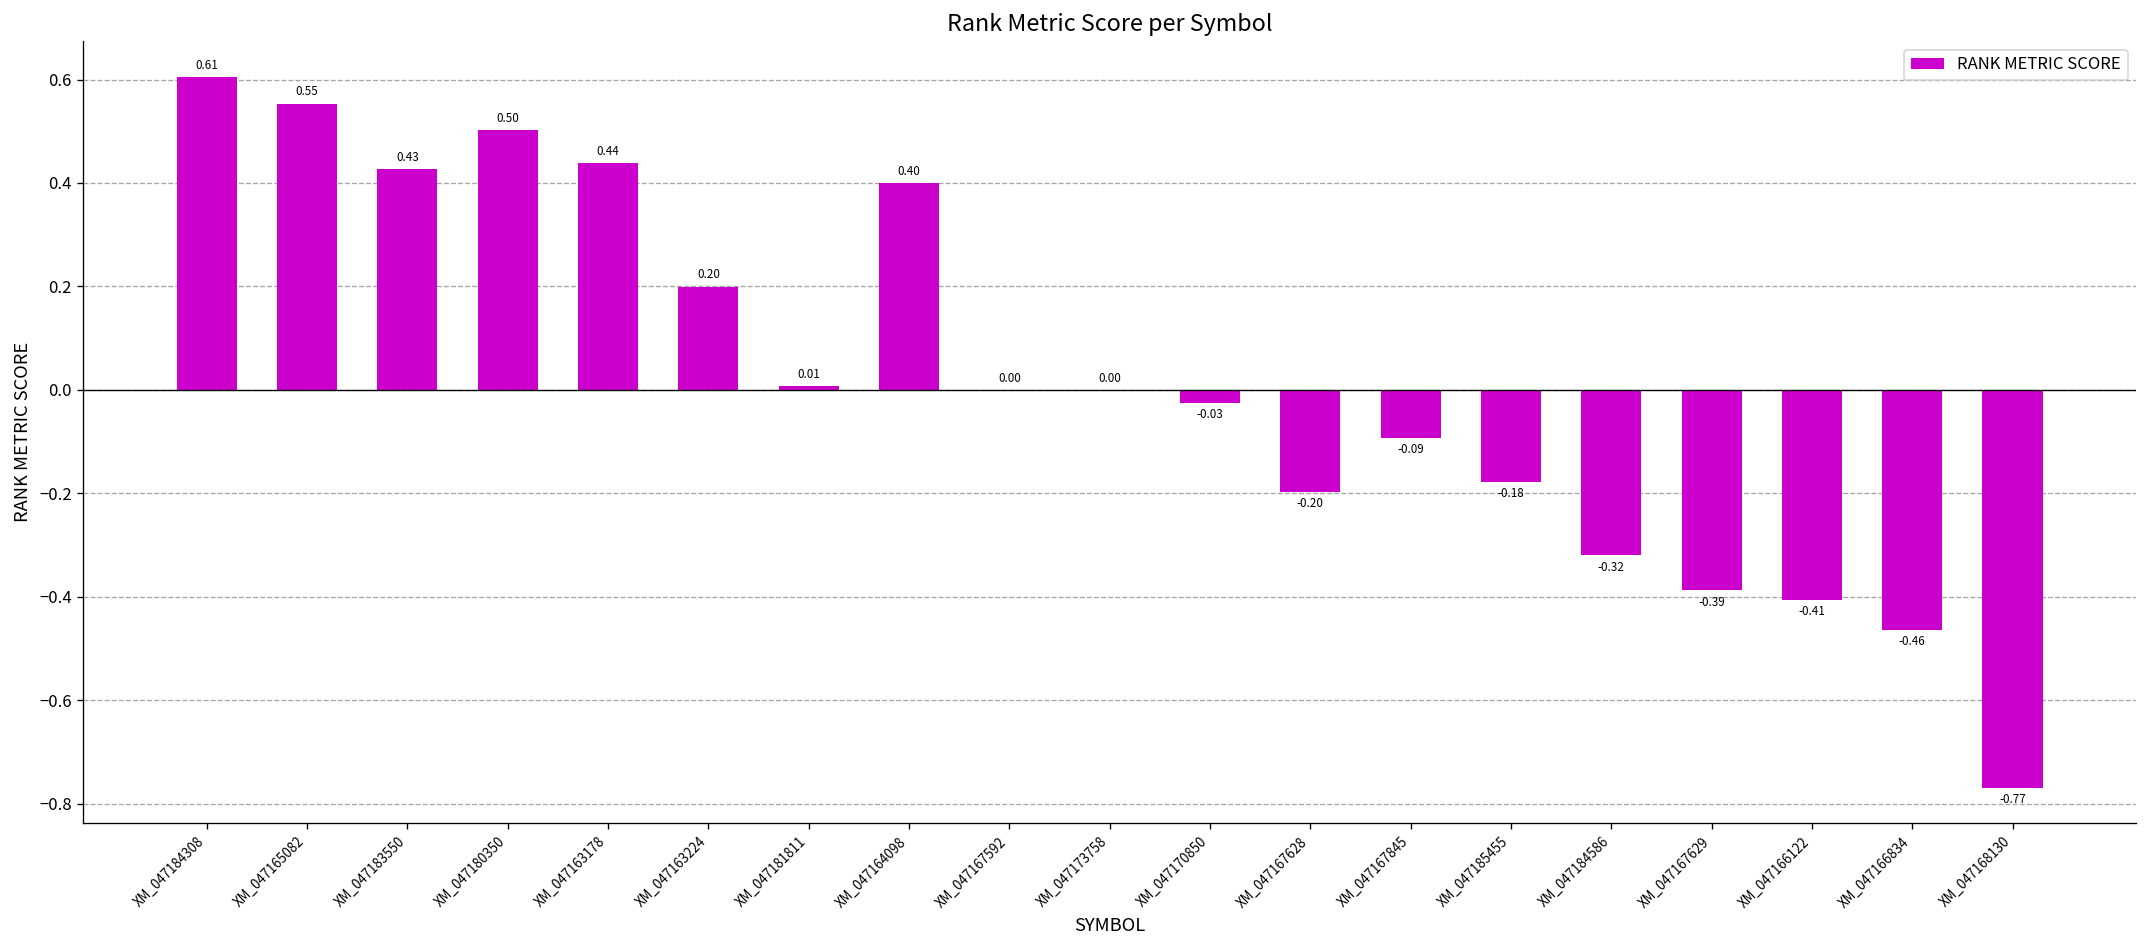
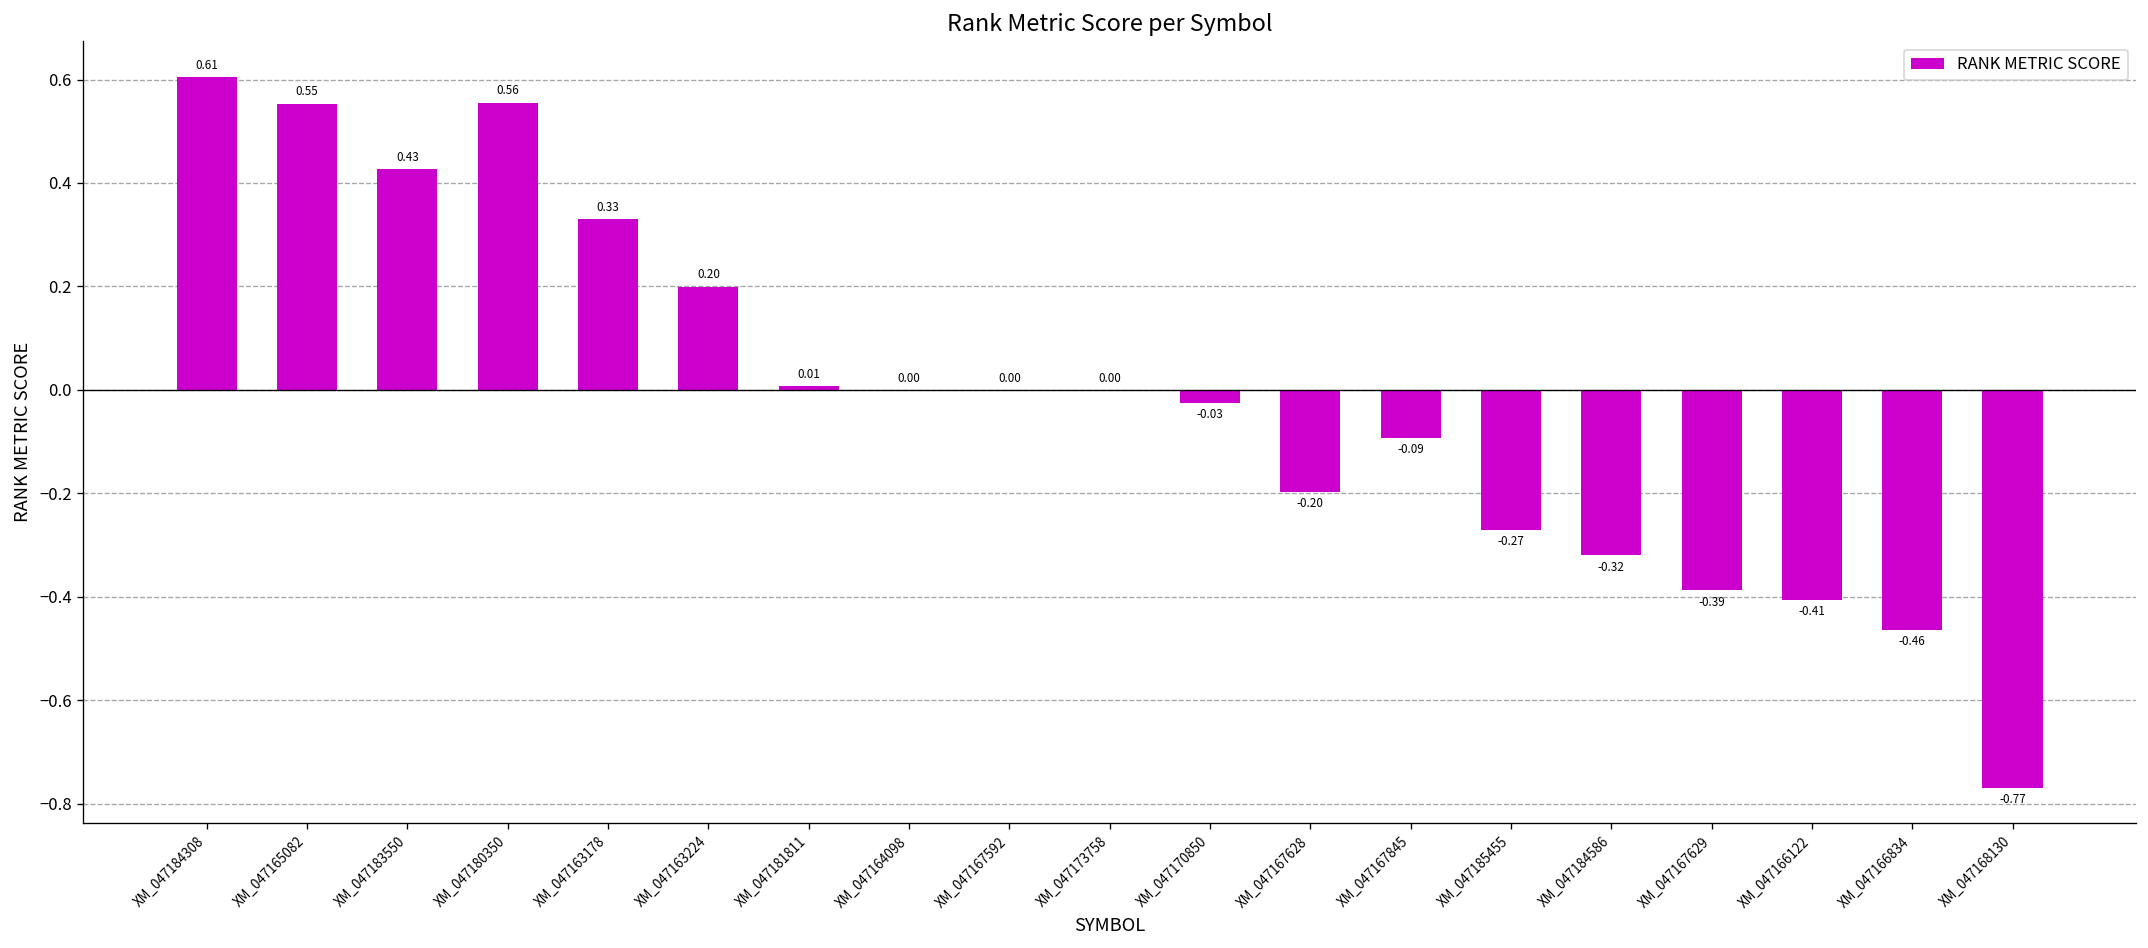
XM_047180350: 0.50 -> 0.56
XM_047163178: 0.44 -> 0.33
XM_047164098: 0.40 -> 0.00
XM_047185455: -0.18 -> -0.27
